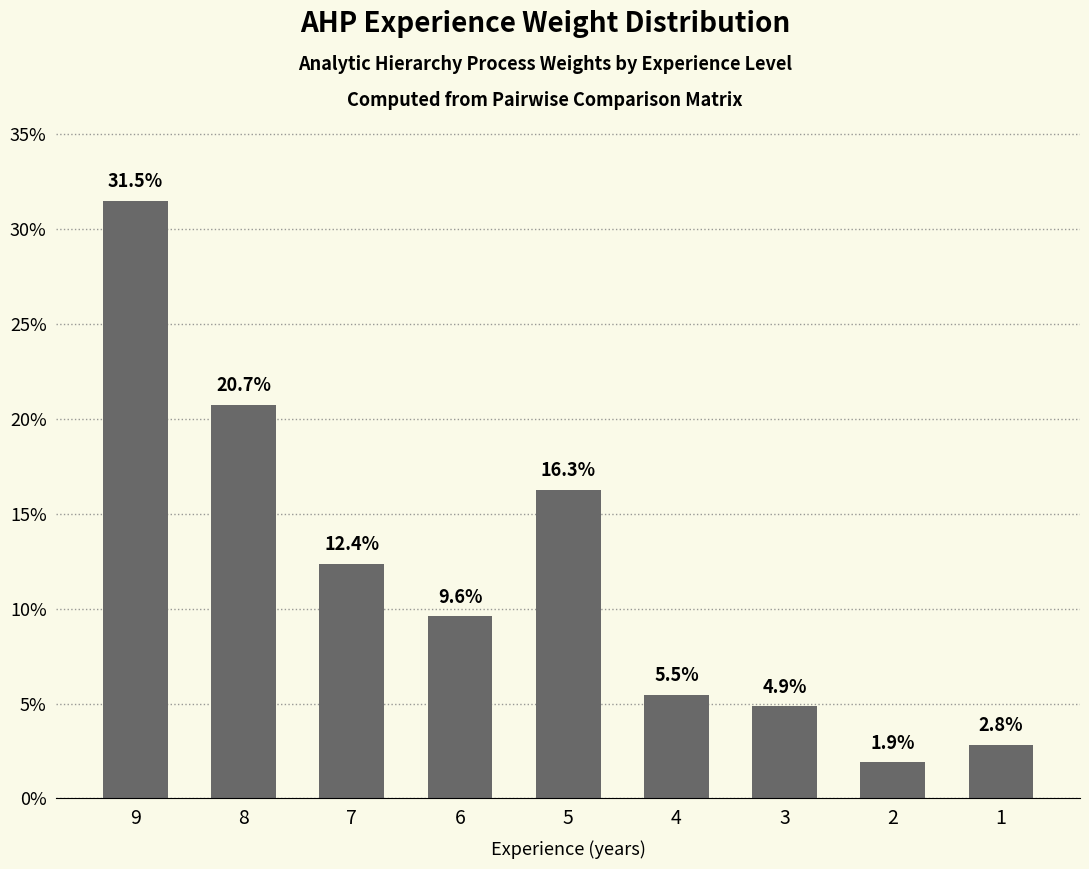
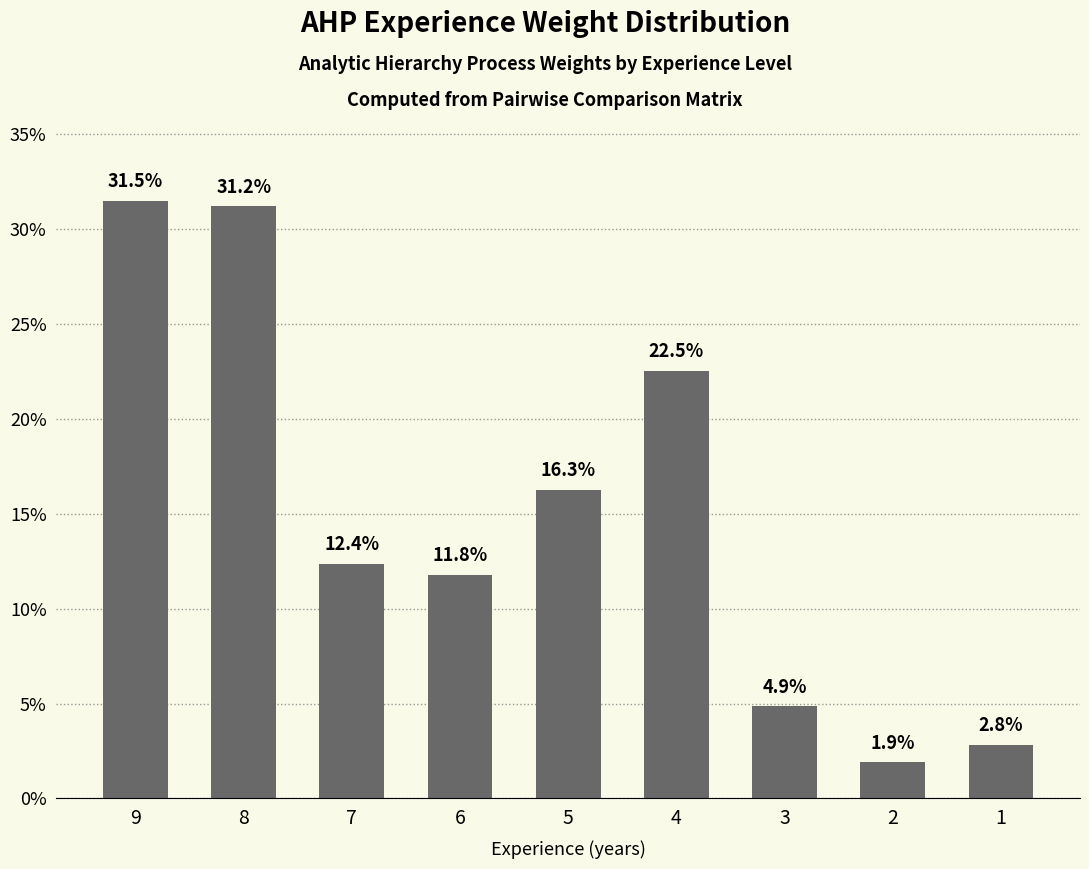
8: 20.7% -> 31.2%
6: 9.6% -> 11.8%
4: 5.5% -> 22.5%
